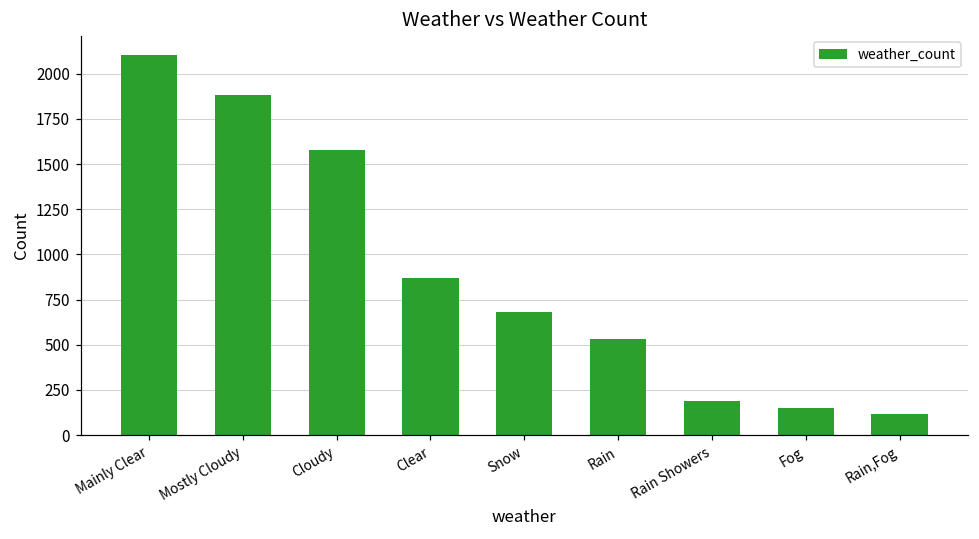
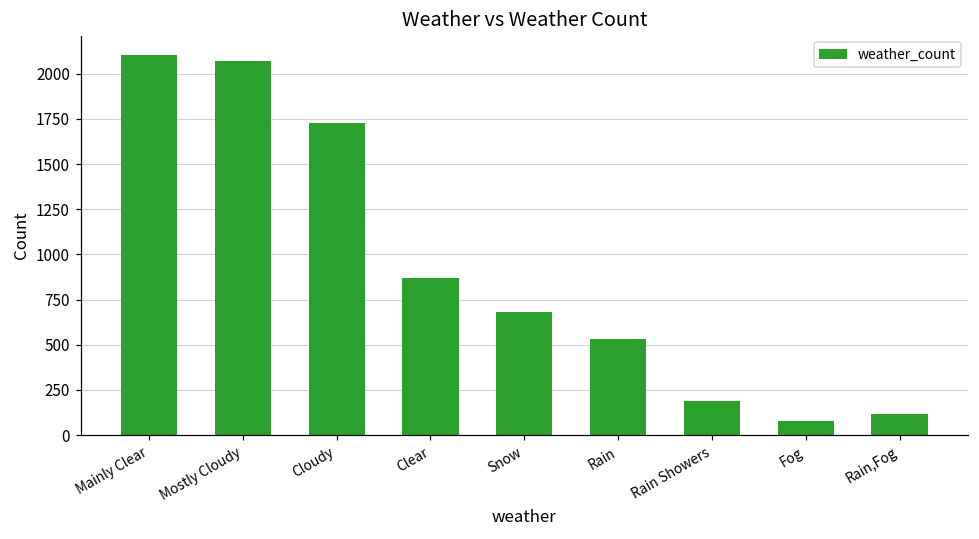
Mostly Cloudy: 1880 -> 2070
Cloudy: 1580 -> 1730
Fog: 150 -> 80
